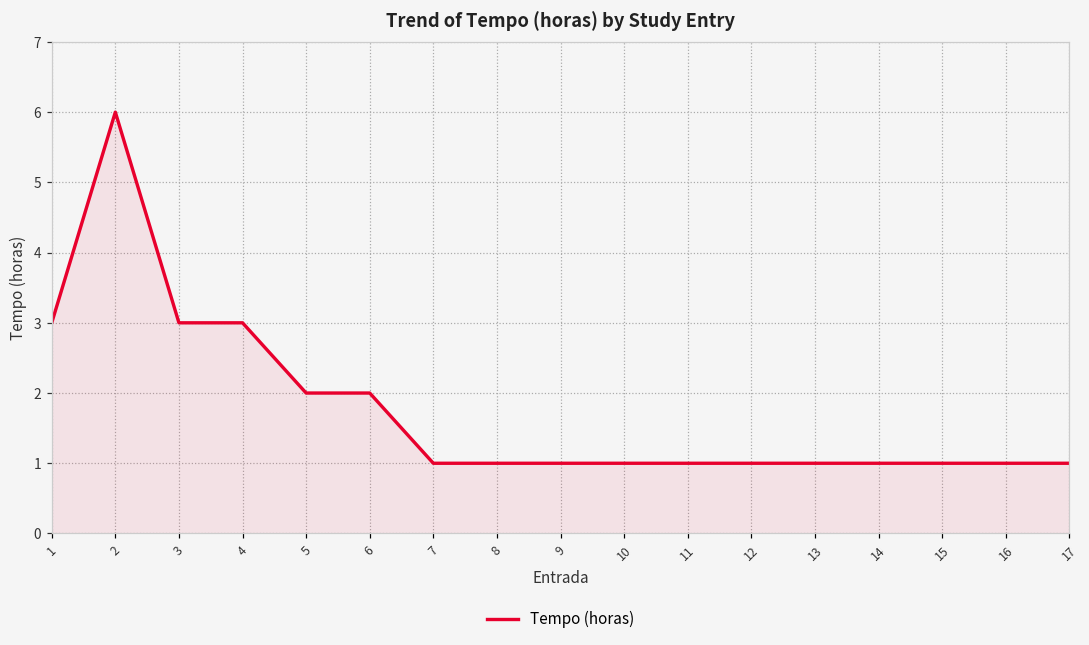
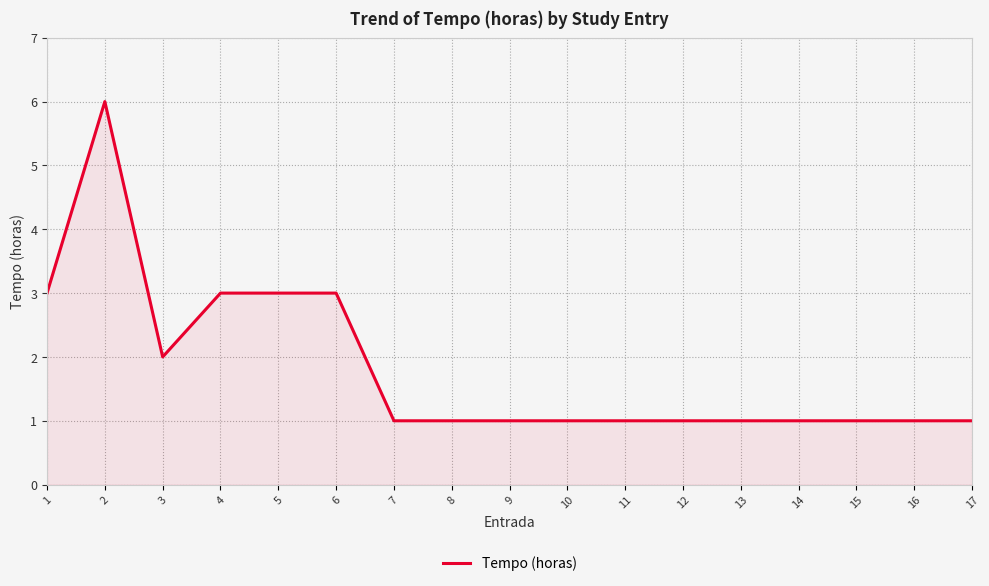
3: 3 -> 2
5: 2 -> 3
6: 2 -> 3
